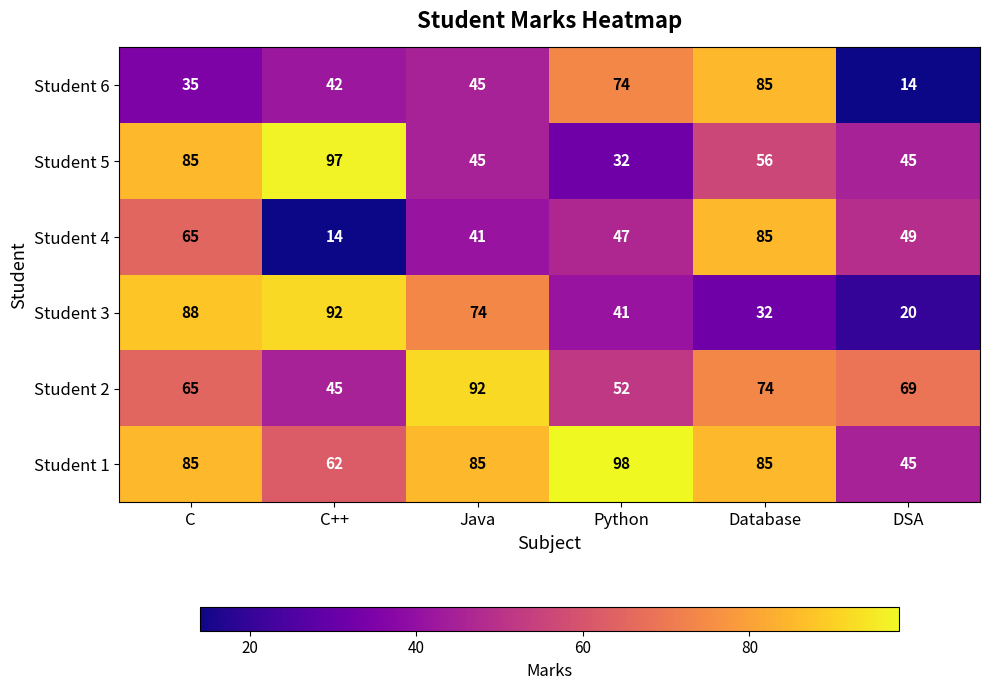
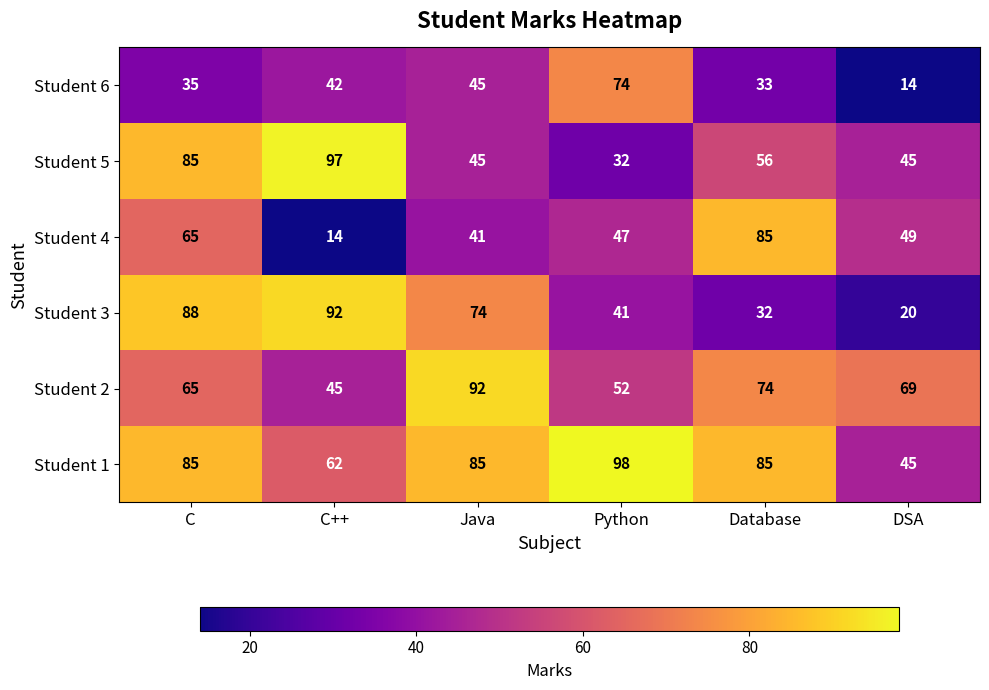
Student 6, Database: 85 -> 33
